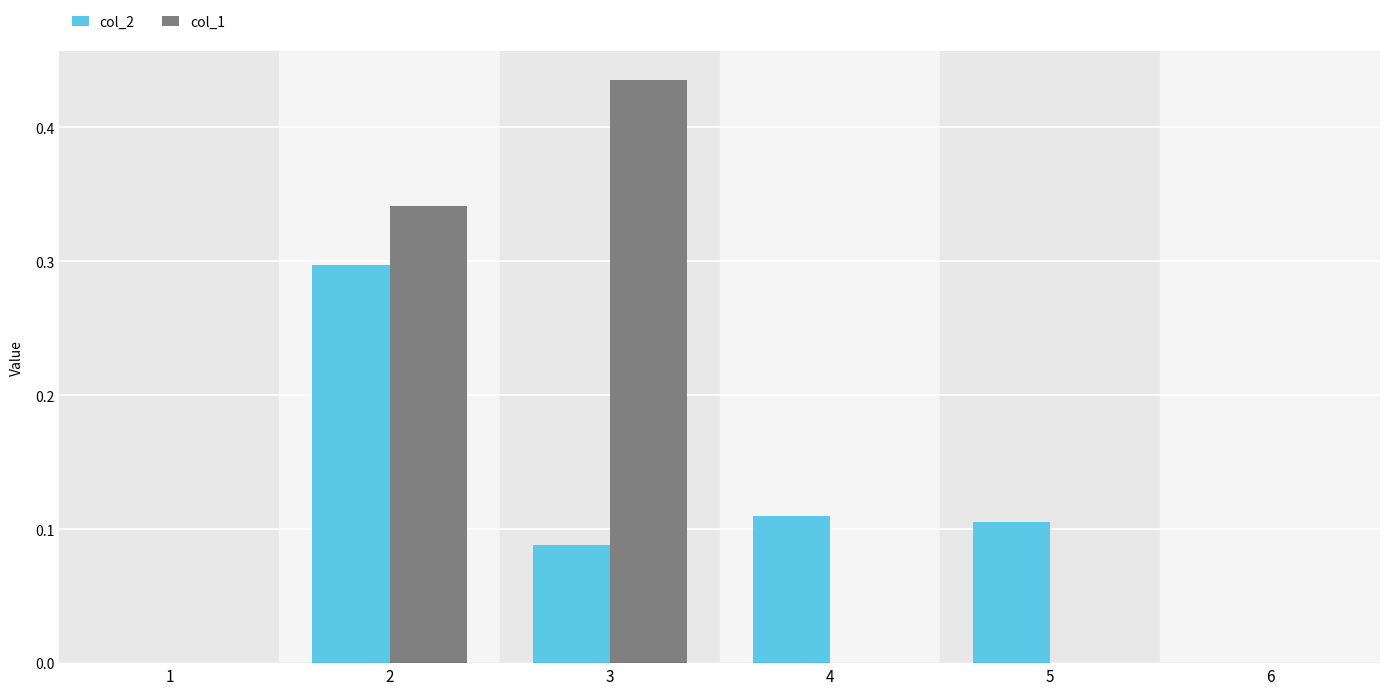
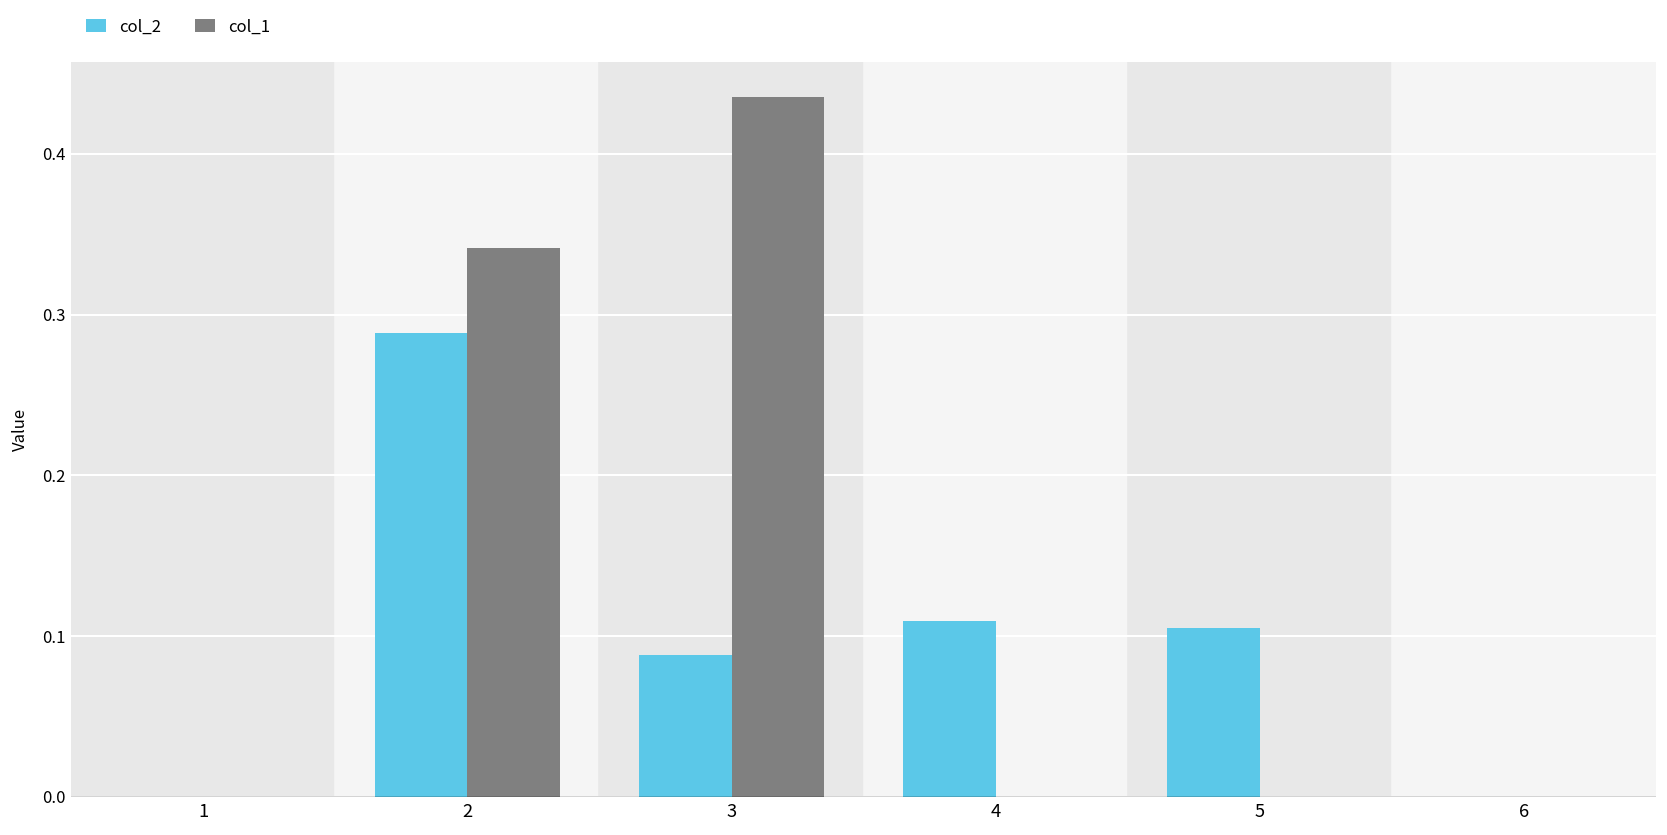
col_2, 2: 0.297 -> 0.289
